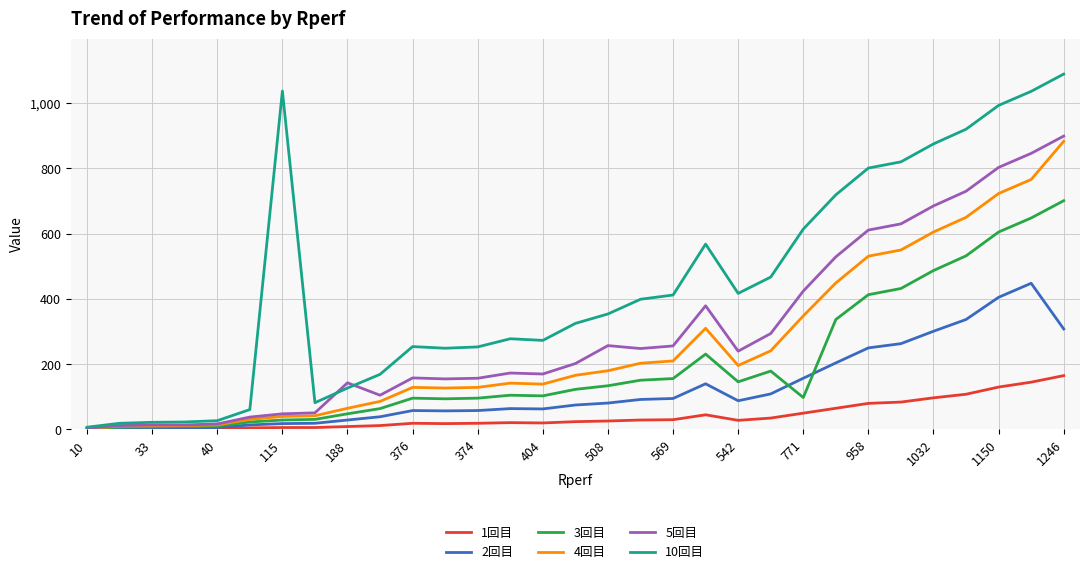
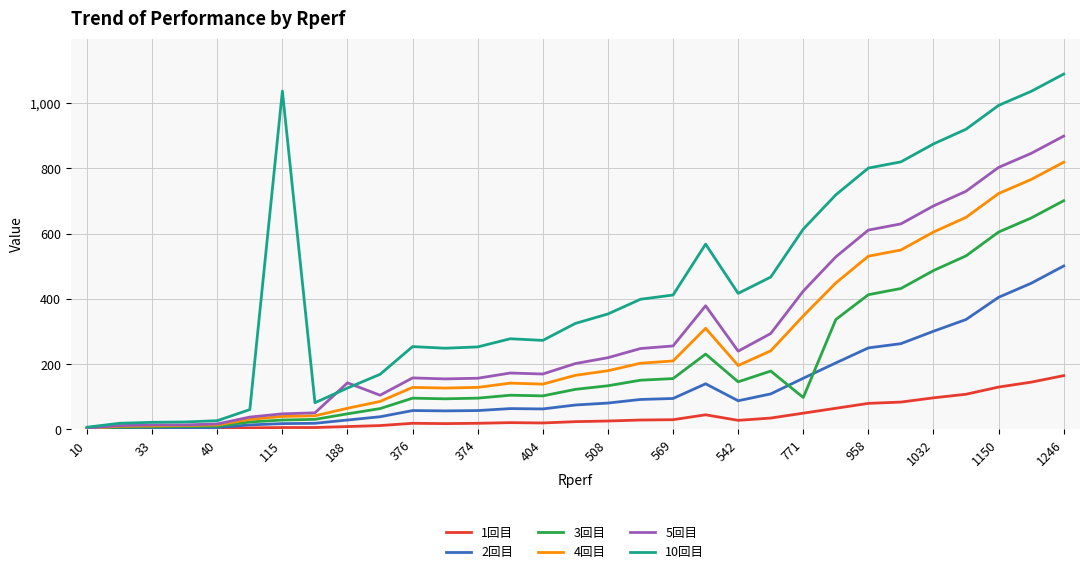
5回目, 508: 260 -> 220
2回目, 1246: 310 -> 500
4回目, 1246: 880 -> 820
